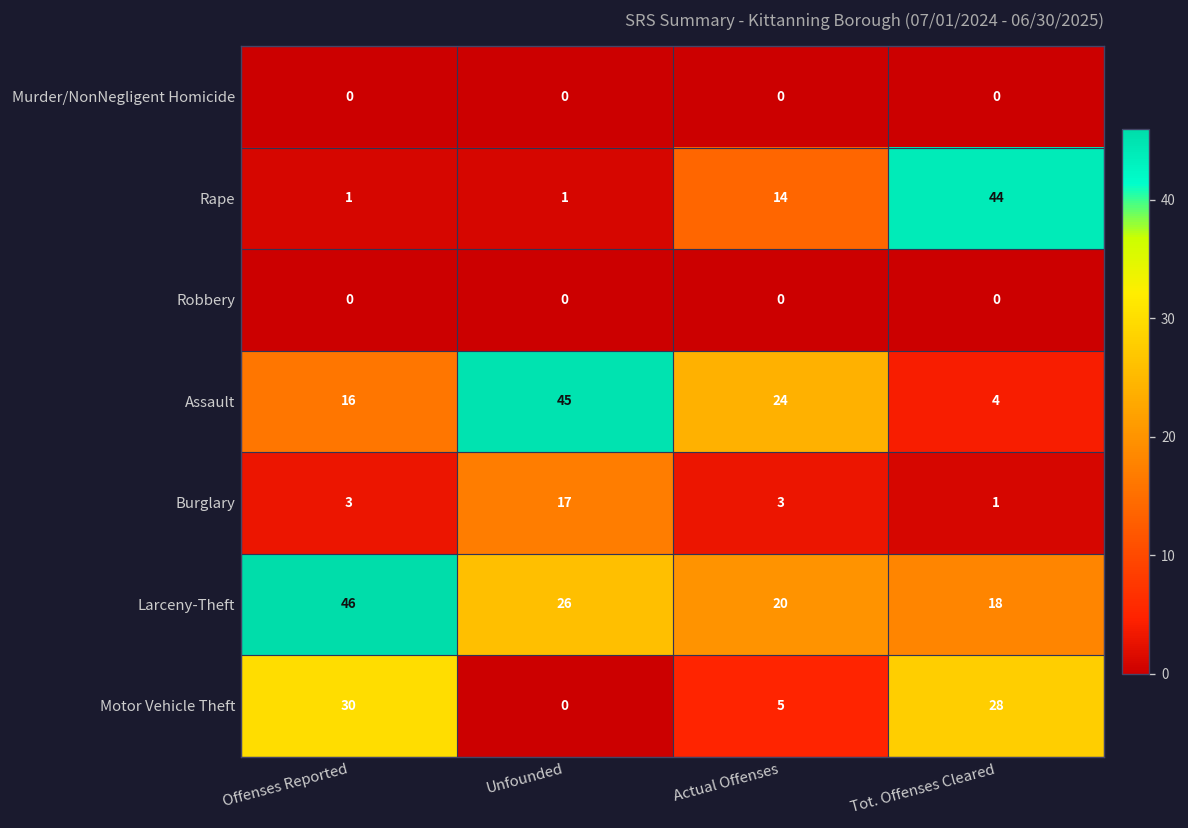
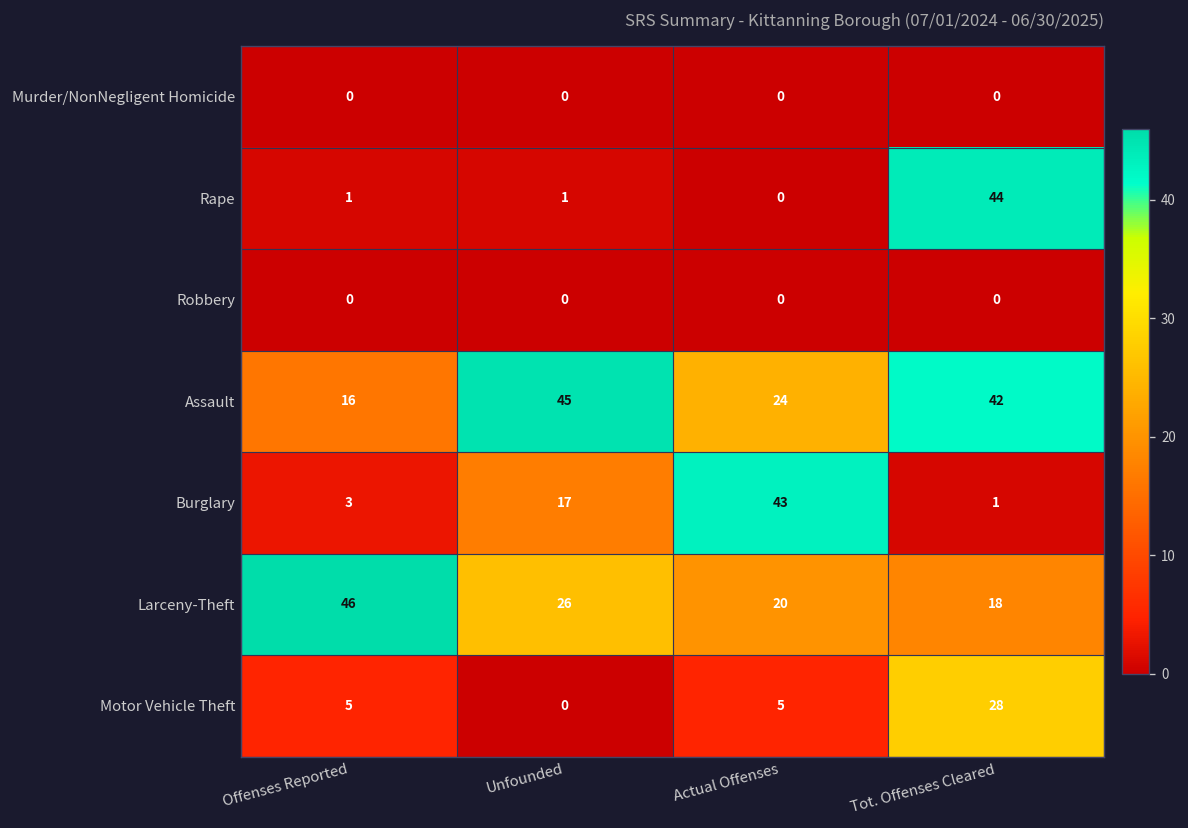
Rape, Actual Offenses: 14 -> 0
Assault, Tot. Offenses Cleared: 4 -> 42
Burglary, Actual Offenses: 3 -> 43
Motor Vehicle Theft, Offenses Reported: 30 -> 5
